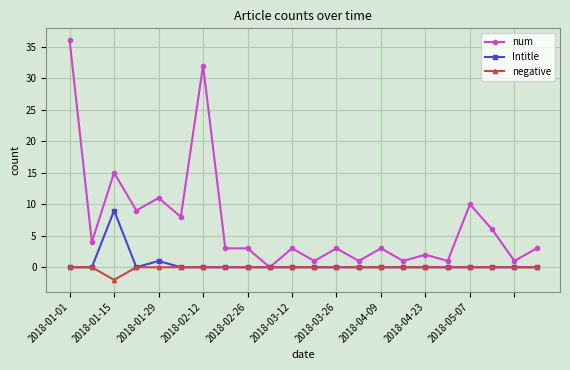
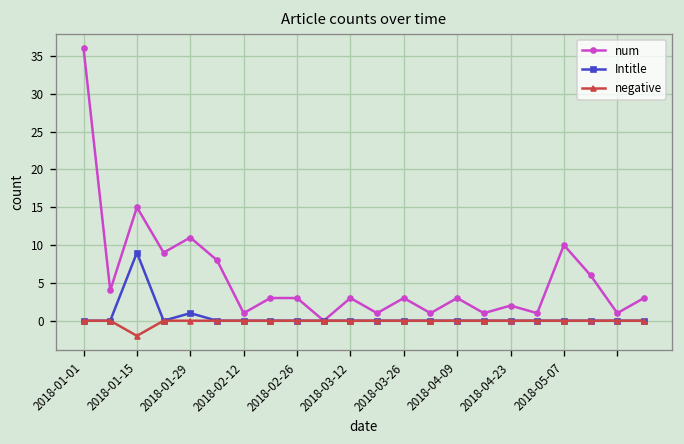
num, 2018-02-12: 32 -> 1
